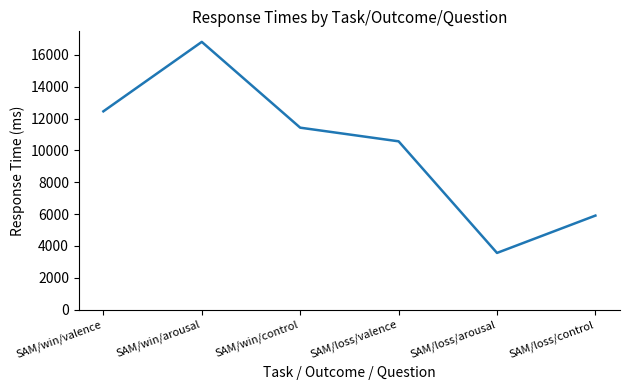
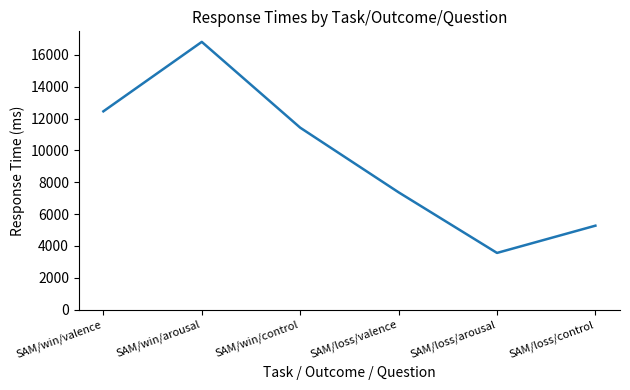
SAM/loss/valence: 10600 -> 7400
SAM/loss/control: 5900 -> 5300
